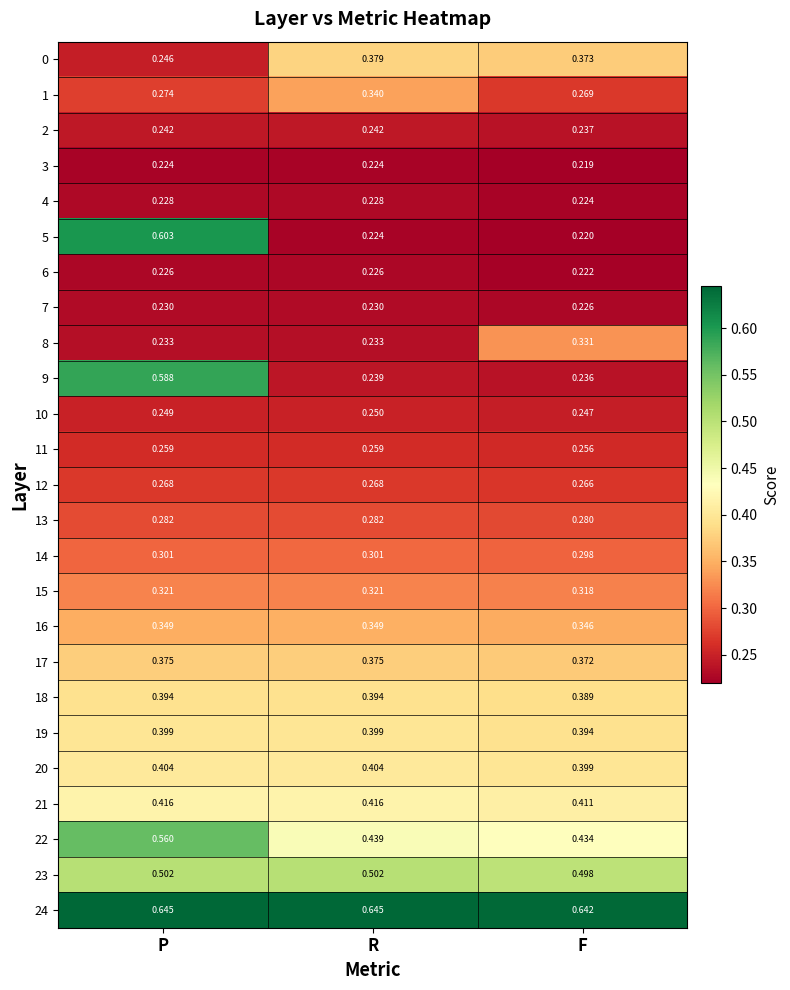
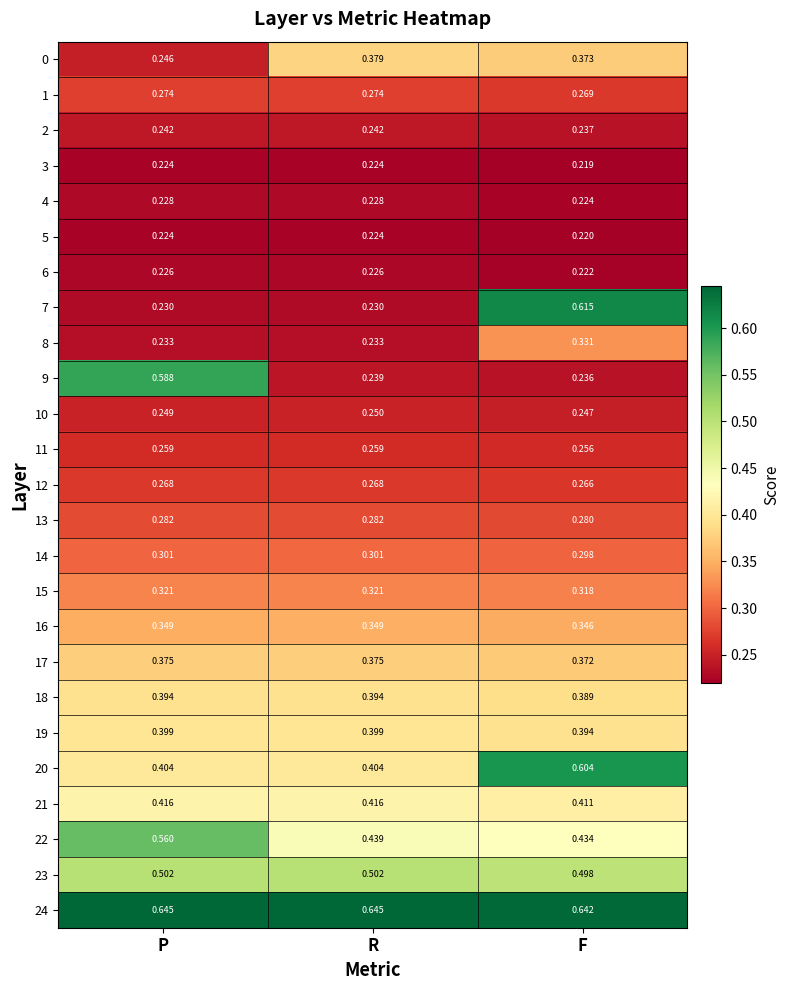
1, R: 0.340 -> 0.274
5, P: 0.603 -> 0.224
7, F: 0.226 -> 0.615
20, F: 0.399 -> 0.604
